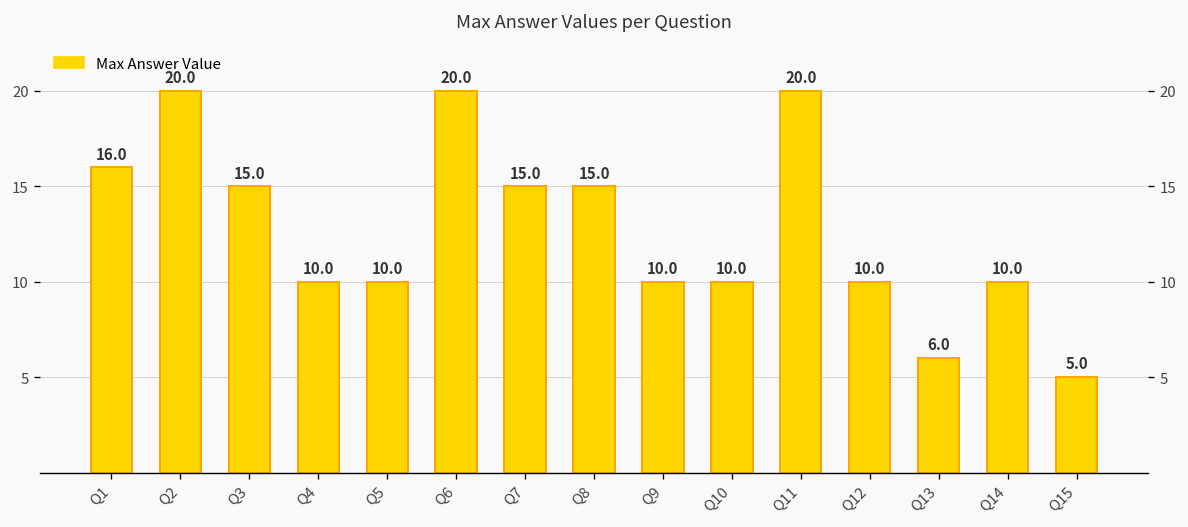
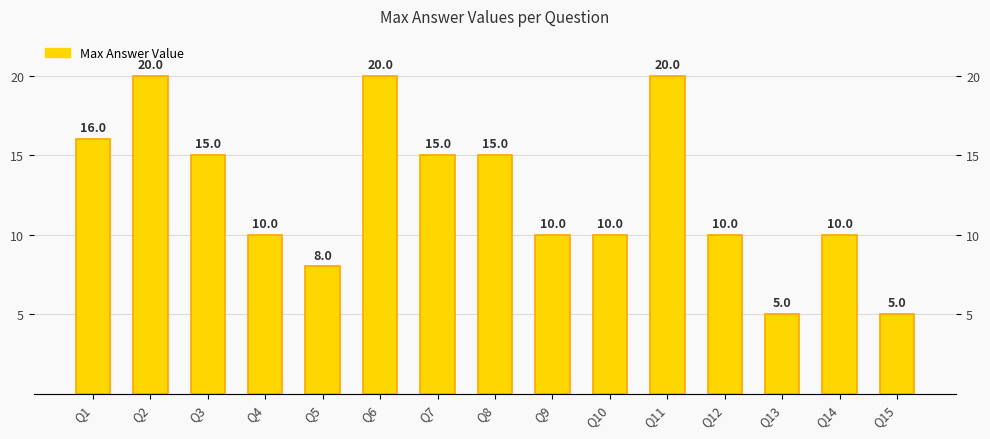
Q5: 10.0 -> 8.0
Q13: 6.0 -> 5.0
